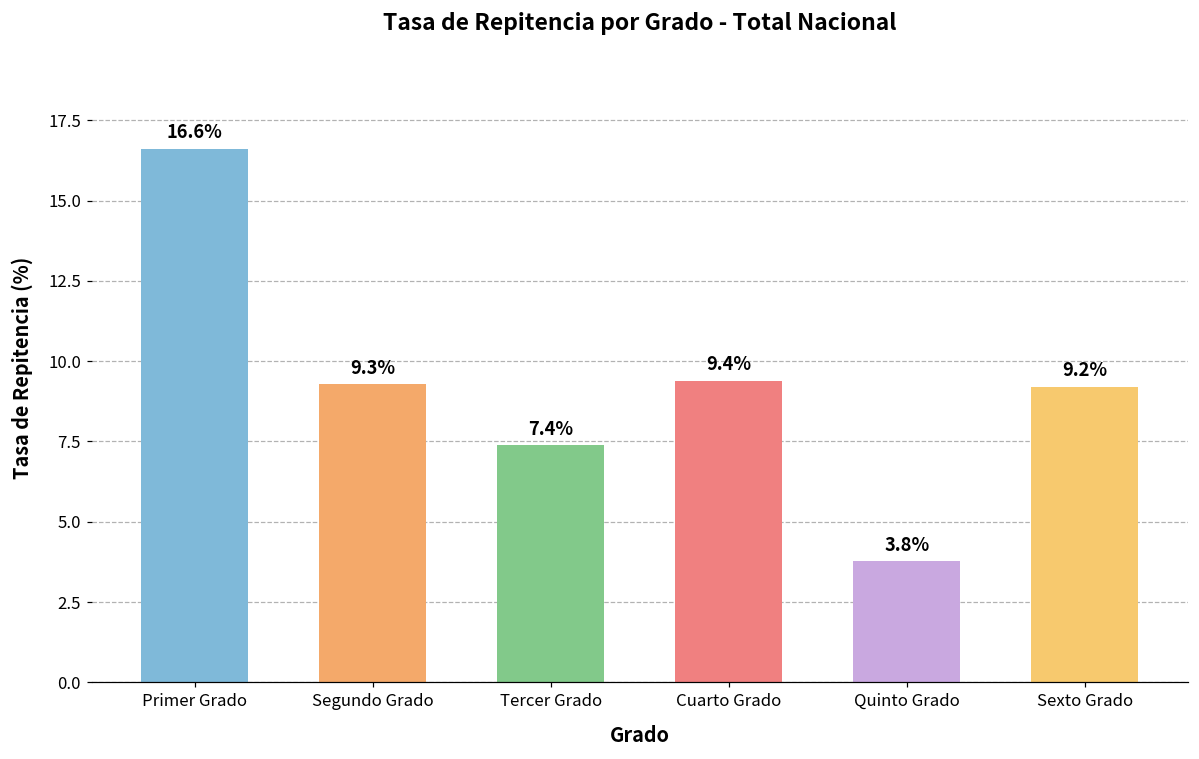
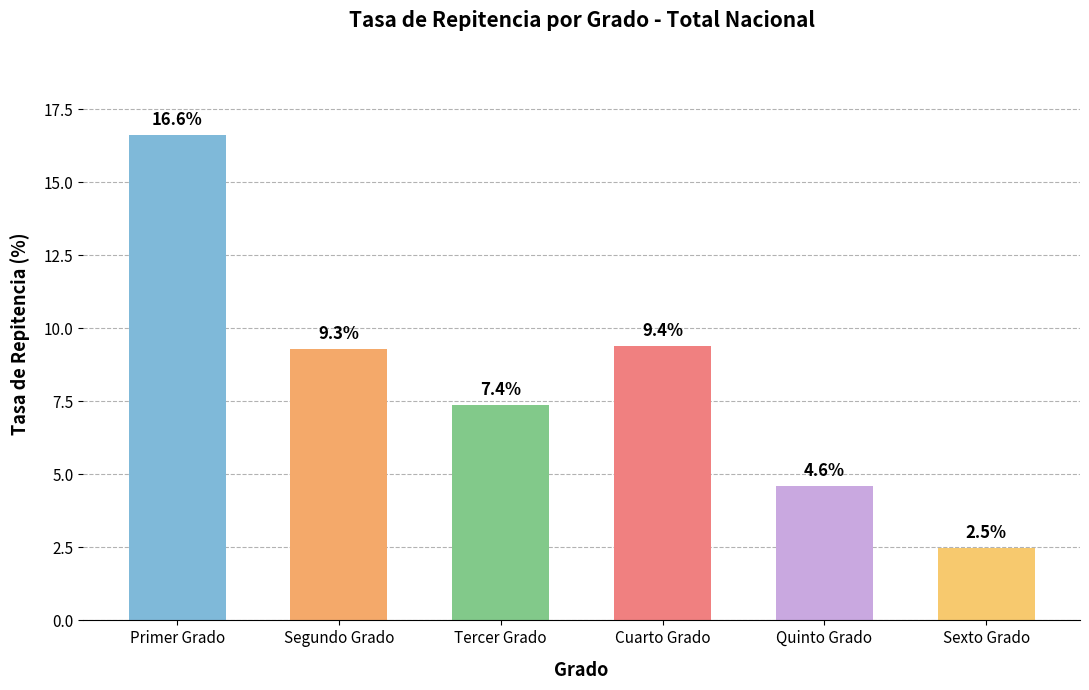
Quinto Grado: 3.8% -> 4.6%
Sexto Grado: 9.2% -> 2.5%
